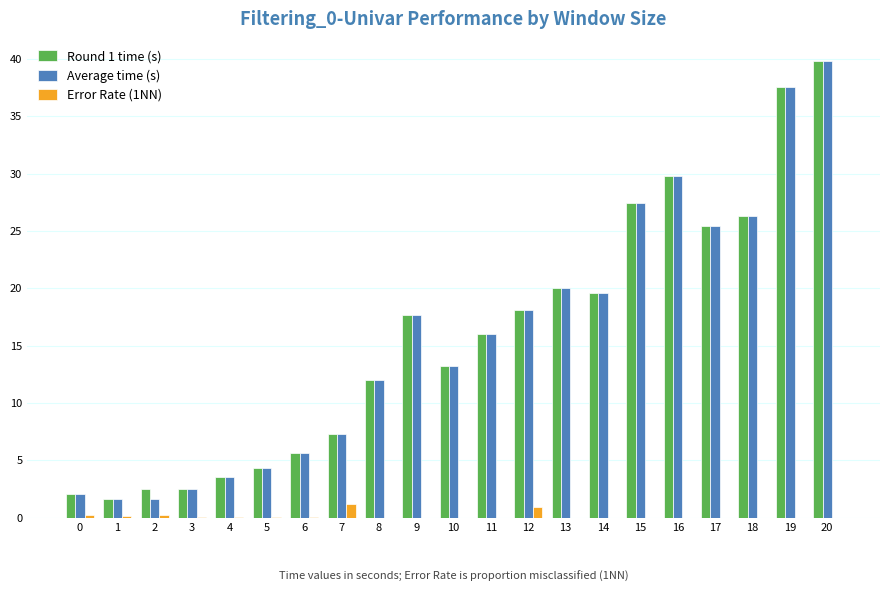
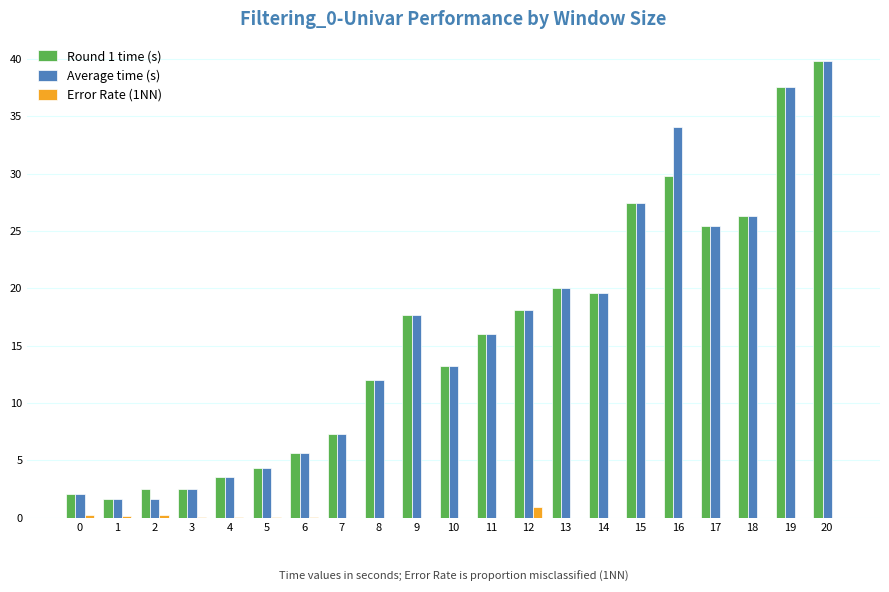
Error Rate (1NN), 7: 1.2 -> 0.0
Average time (s), 16: 29.8 -> 34.0
